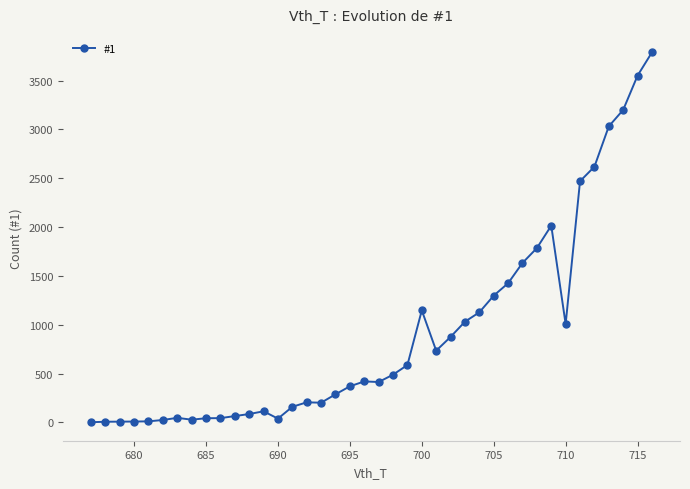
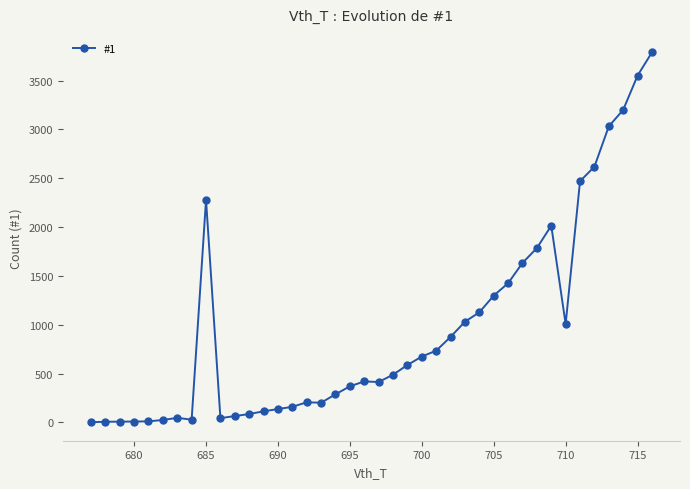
685: 0 -> 2300
690: 0 -> 100
700: 1100 -> 700
